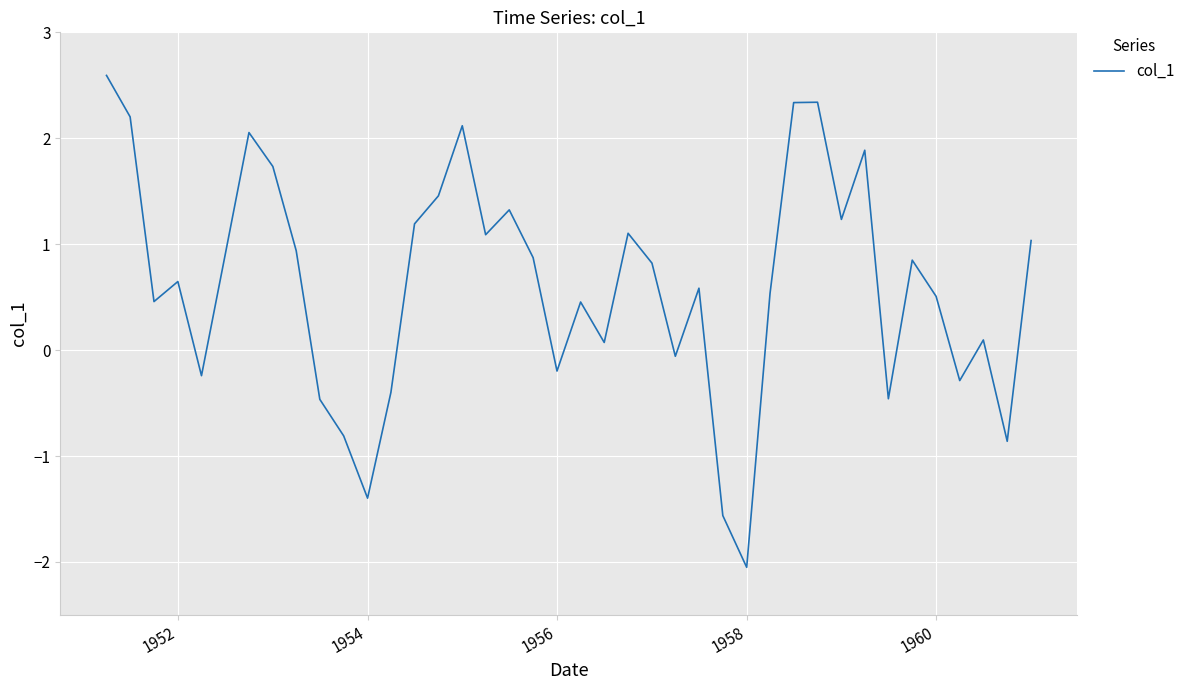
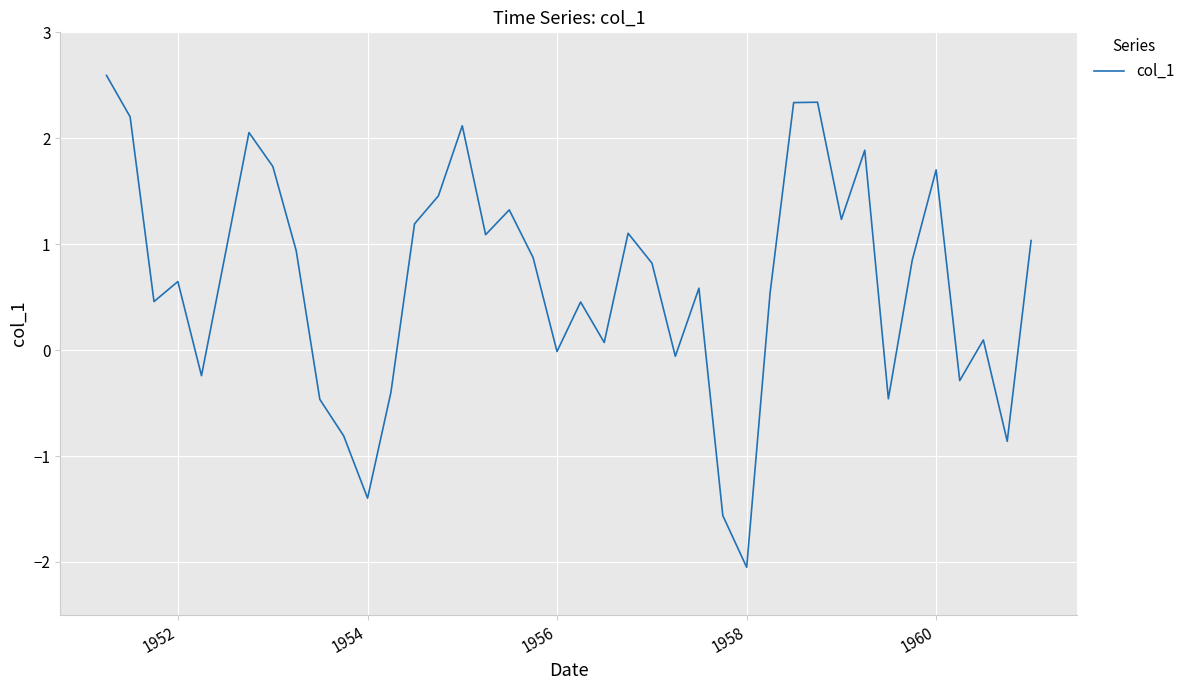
1956: -0.20 -> -0.01
1960: 0.51 -> 1.70
